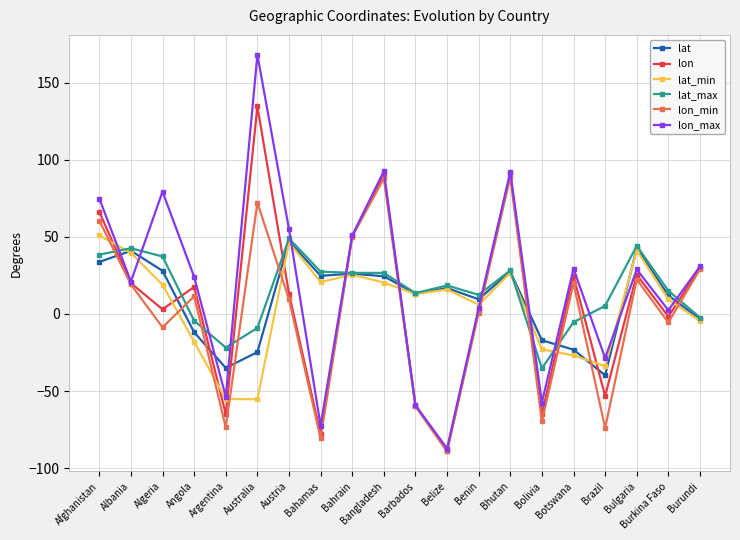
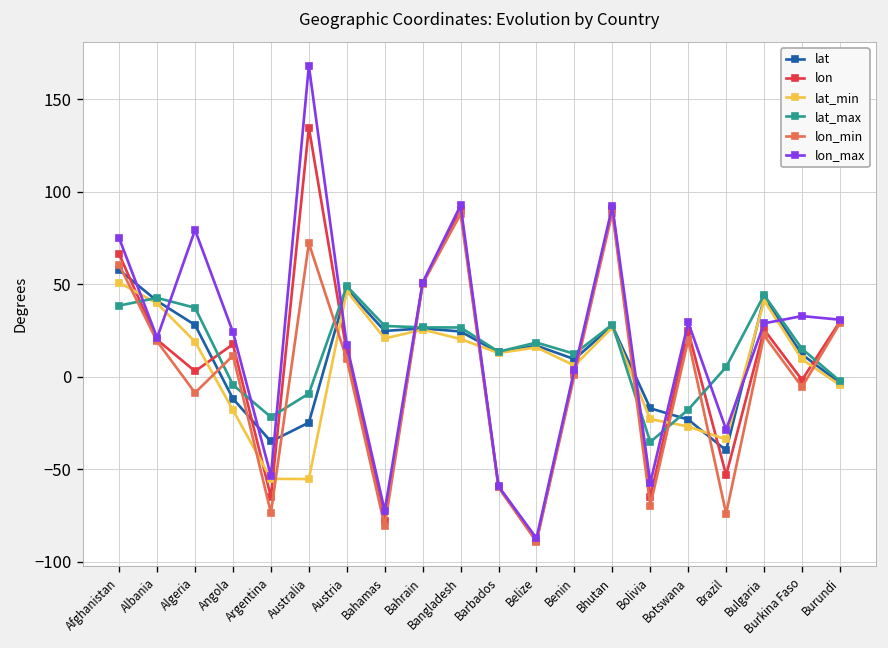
lat, Afghanistan: 34 -> 58
lon_max, Austria: 55 -> 17
lat_max, Botswana: -5 -> -18
lon_max, Burkina Faso: 2 -> 33
